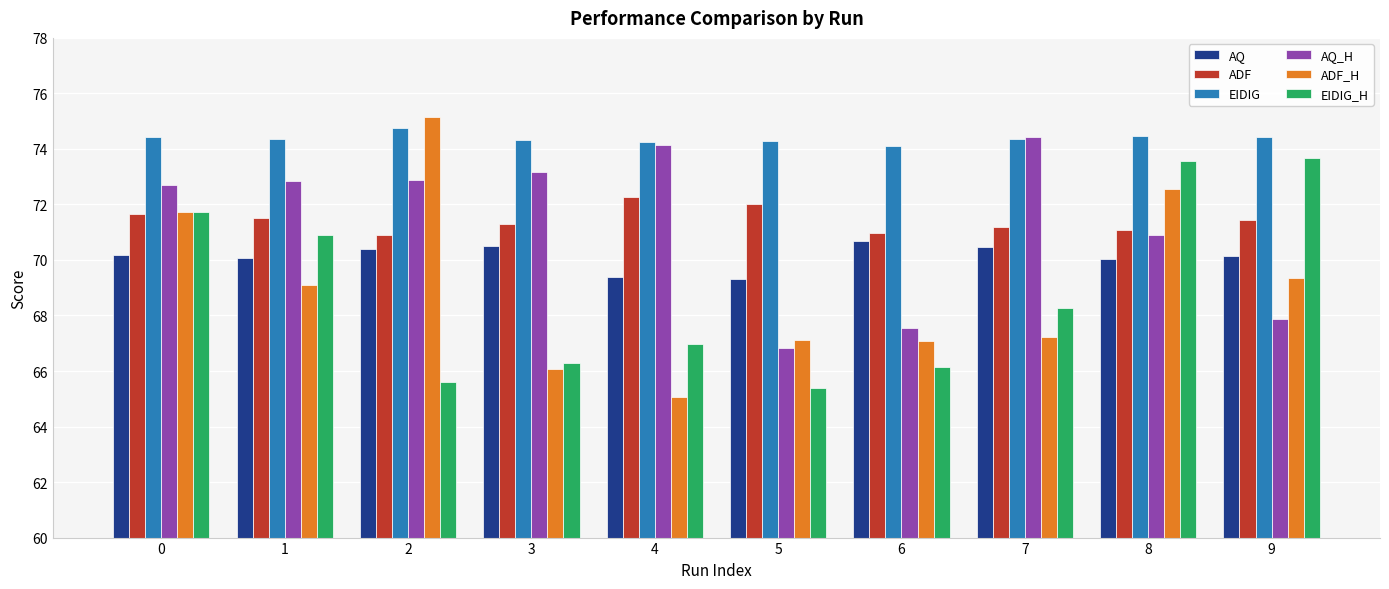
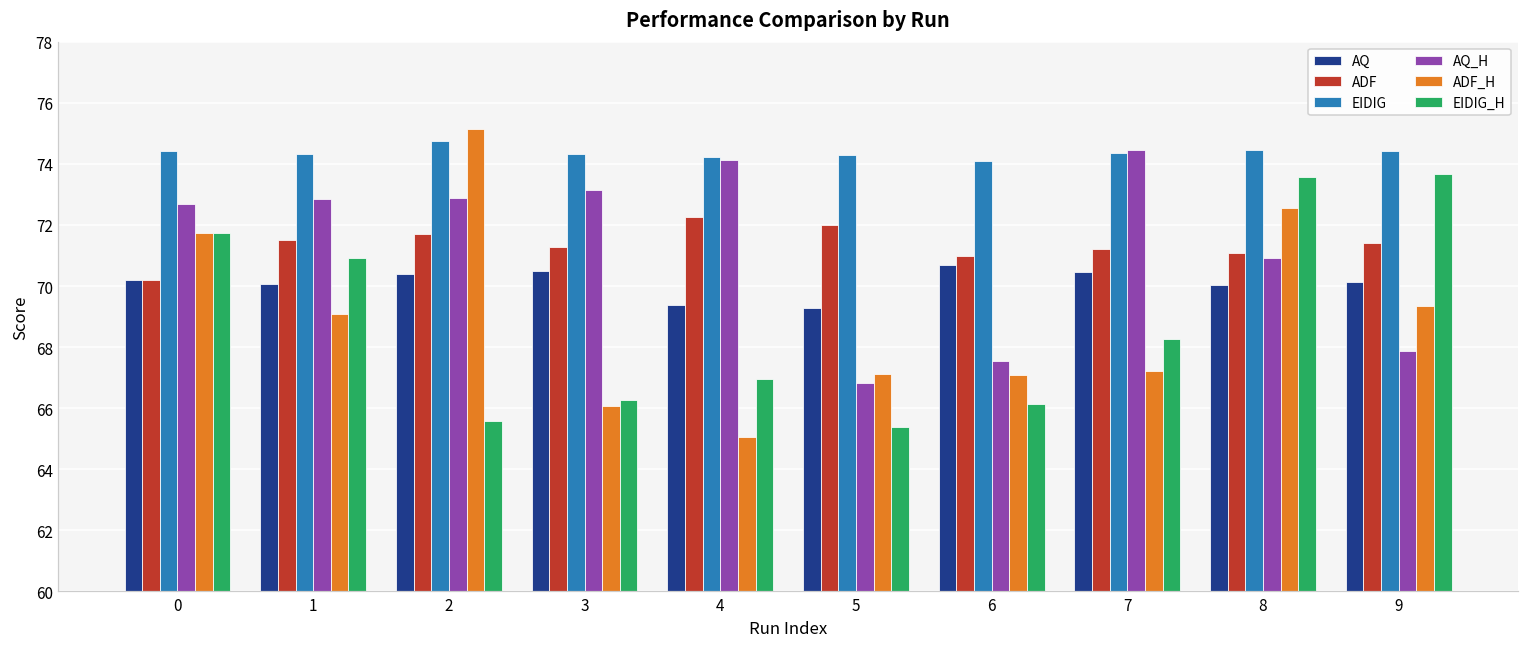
ADF, 0: 71.7 -> 70.2
ADF, 2: 70.9 -> 71.7
